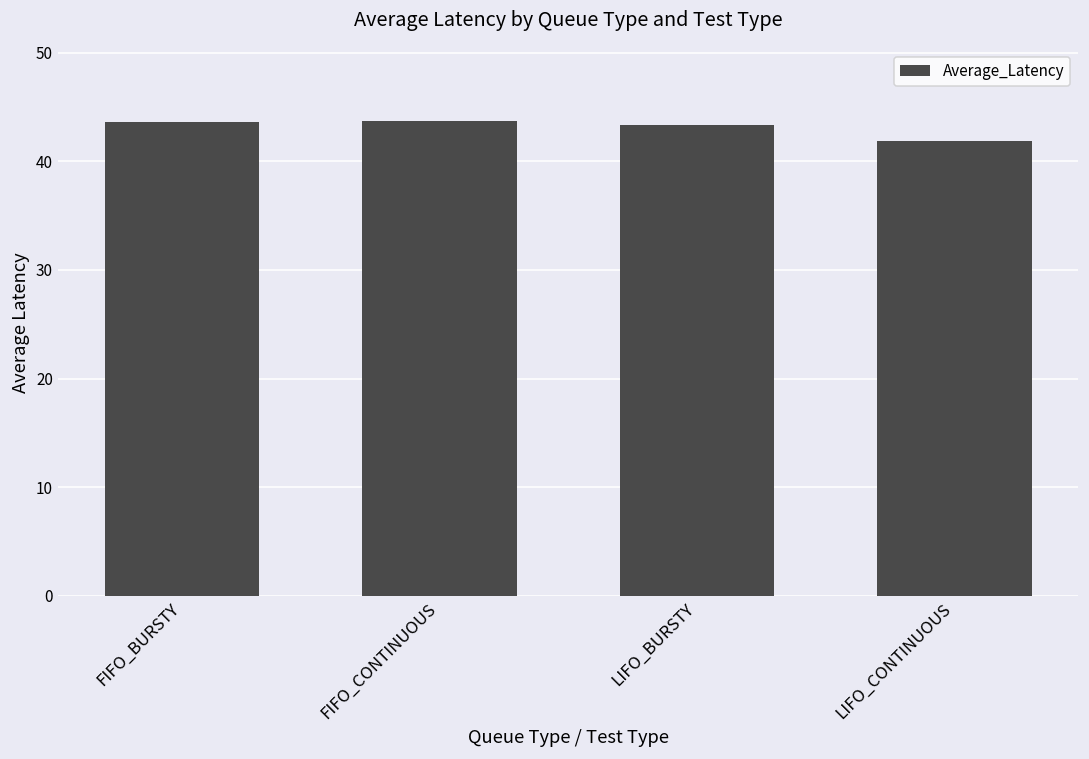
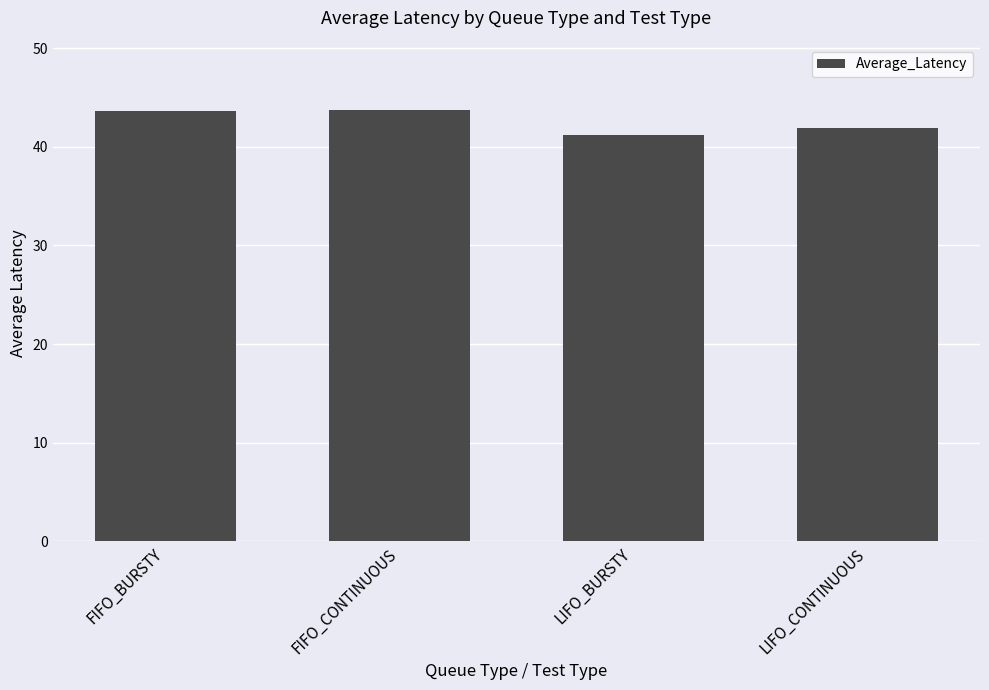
LIFO_BURSTY: 43 -> 41
